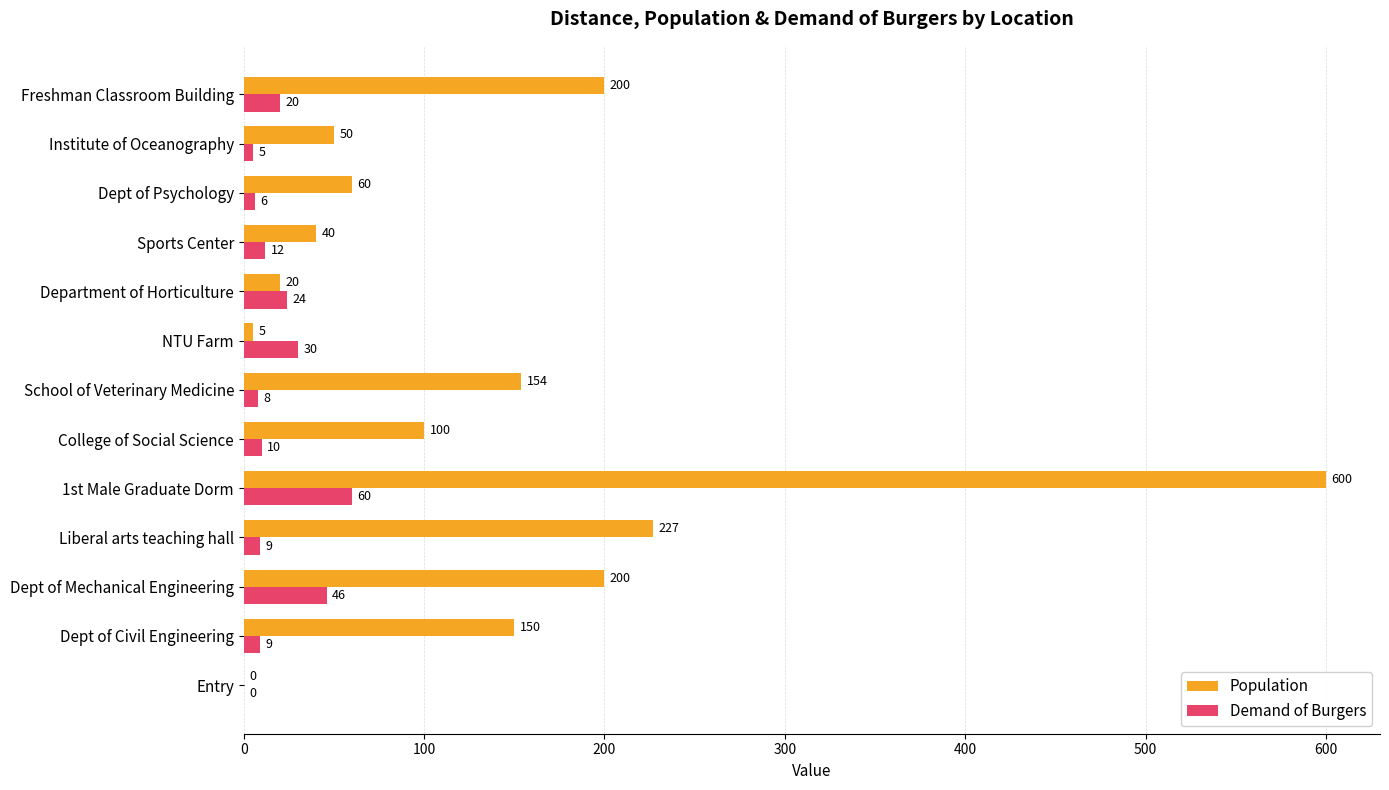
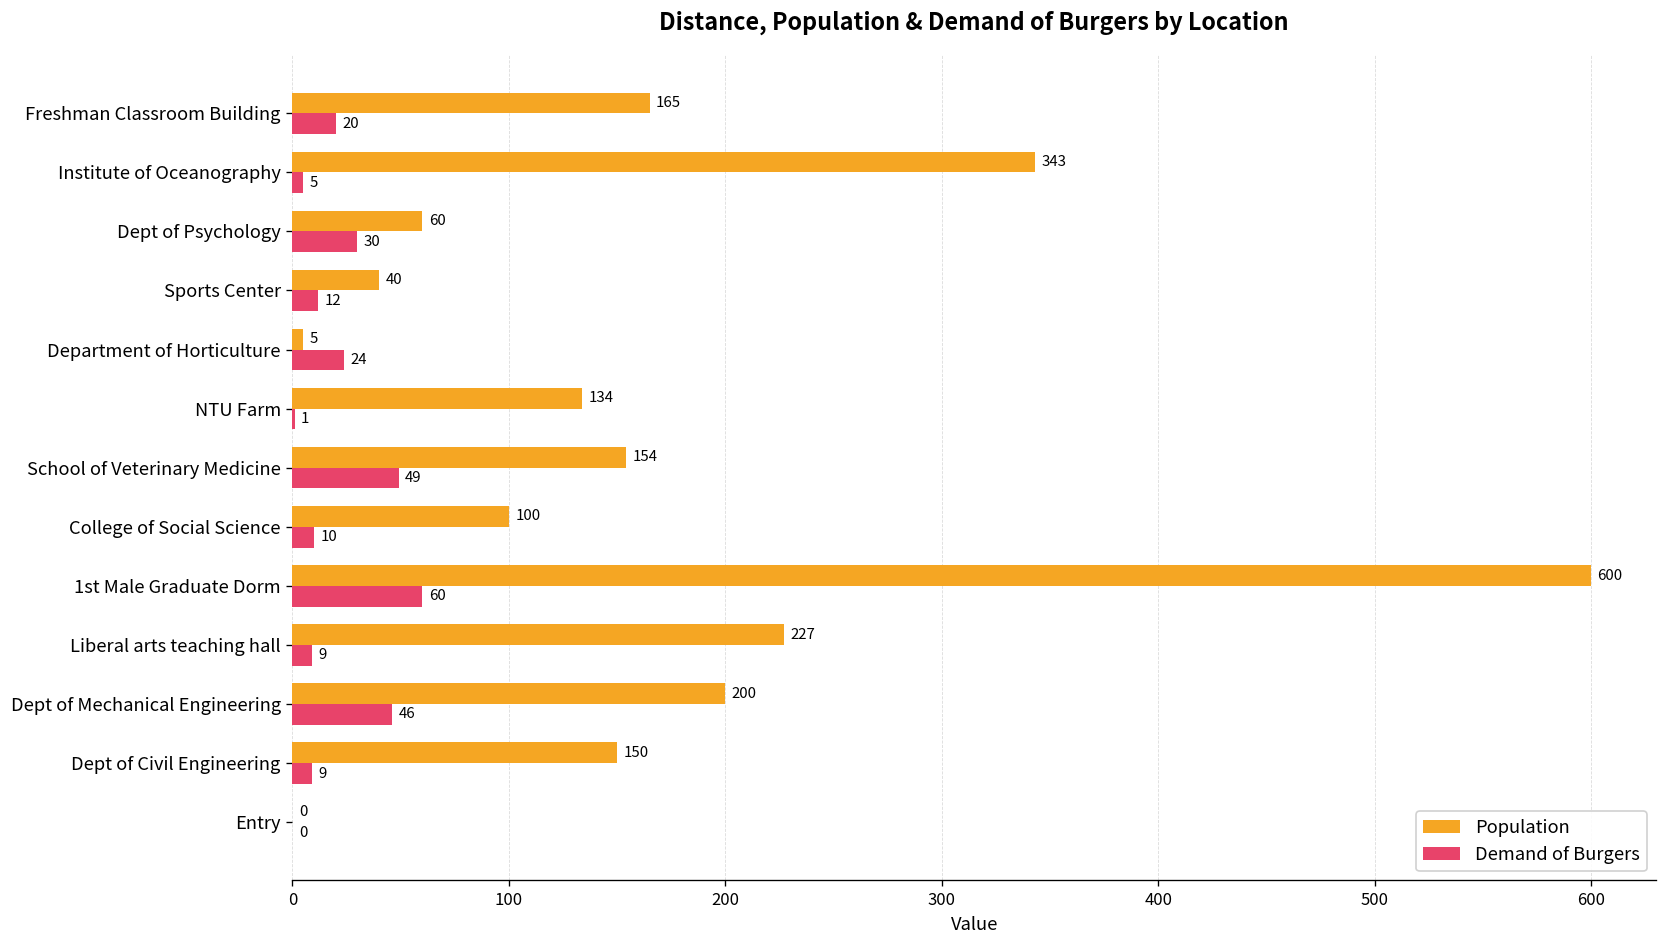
Population, Freshman Classroom Building: 200 -> 165
Population, Institute of Oceanography: 50 -> 343
Demand of Burgers, Dept of Psychology: 6 -> 30
Population, Department of Horticulture: 20 -> 5
Population, NTU Farm: 5 -> 134
Demand of Burgers, NTU Farm: 30 -> 1
Demand of Burgers, School of Veterinary Medicine: 8 -> 49
